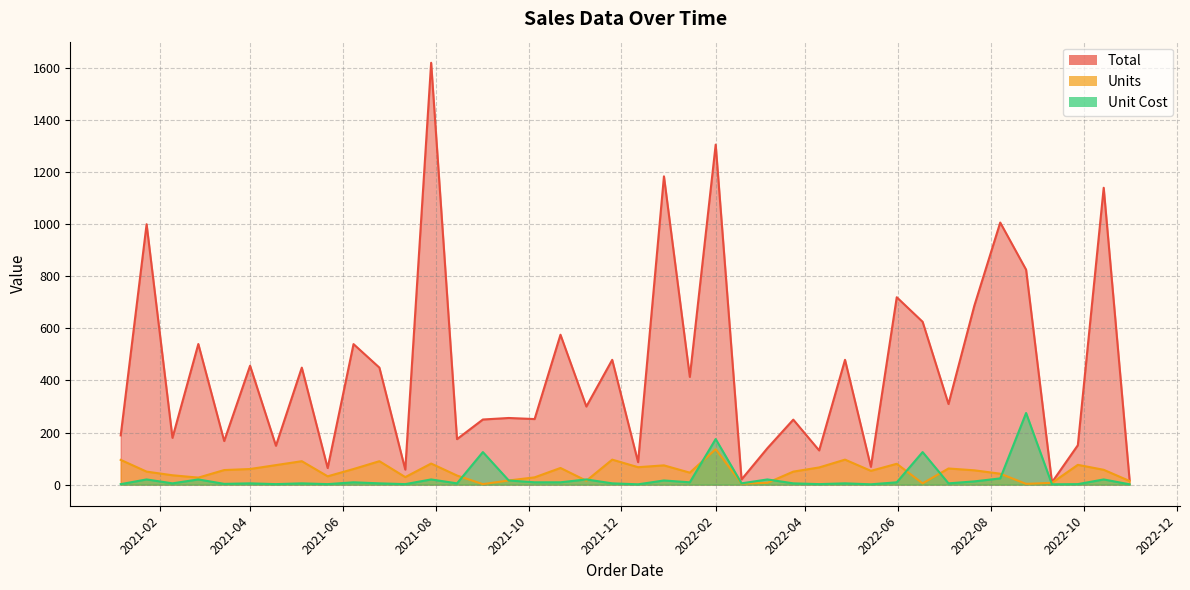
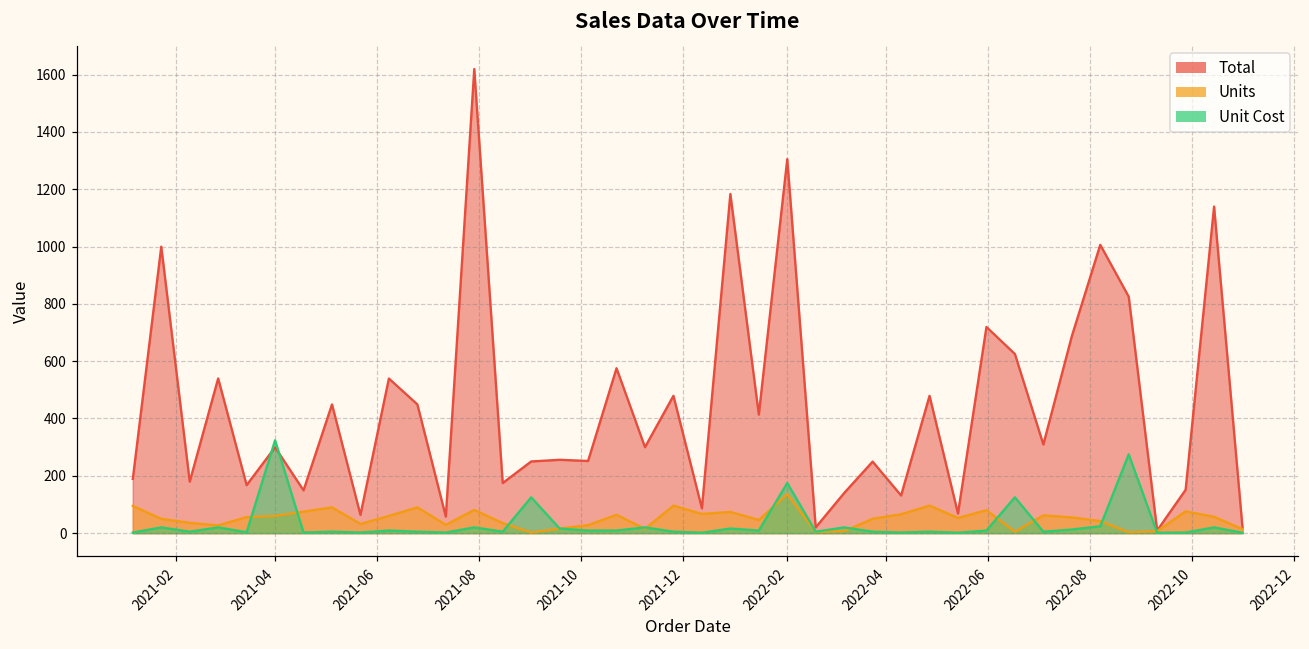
Total, 2021-04: 460 -> 300
Unit Cost, 2021-04: 0 -> 320
